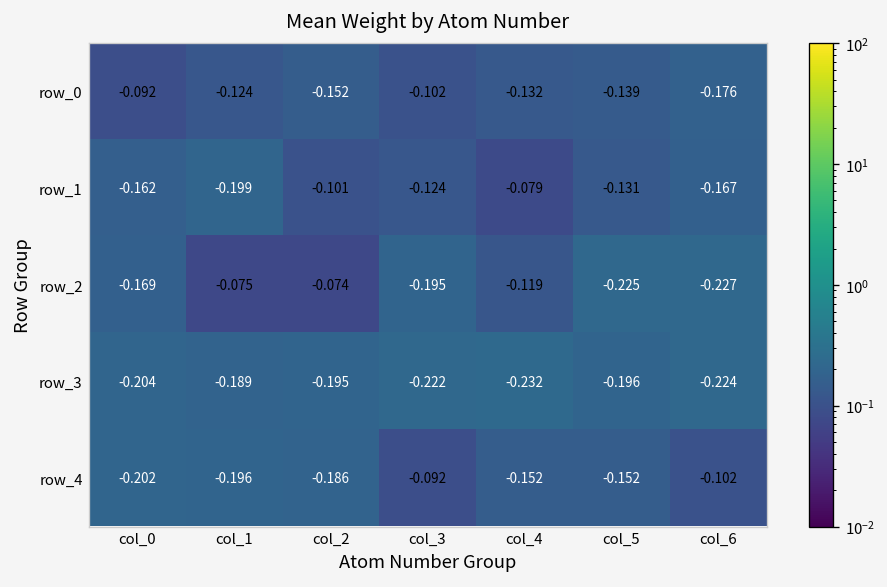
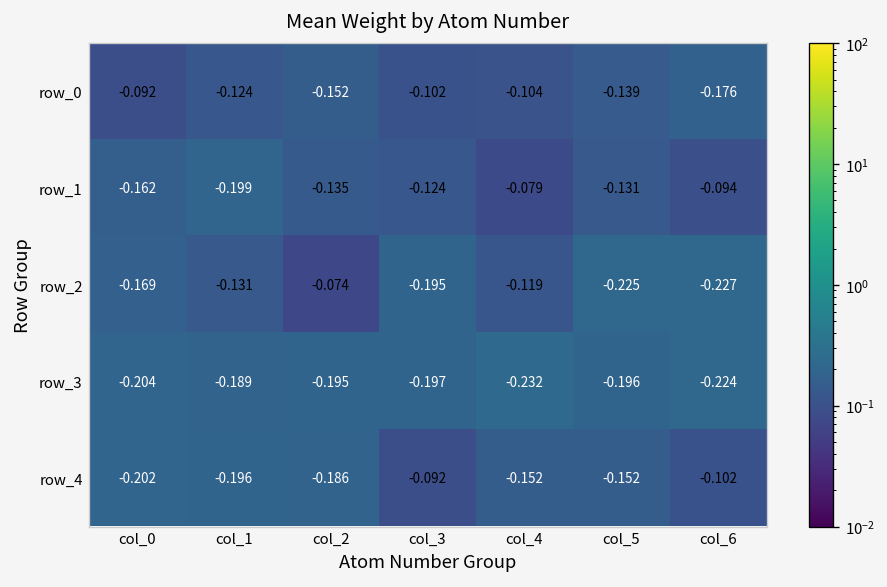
row_0, col_4: -0.132 -> -0.104
row_1, col_2: -0.101 -> -0.135
row_1, col_6: -0.167 -> -0.094
row_2, col_1: -0.075 -> -0.131
row_3, col_3: -0.222 -> -0.197
